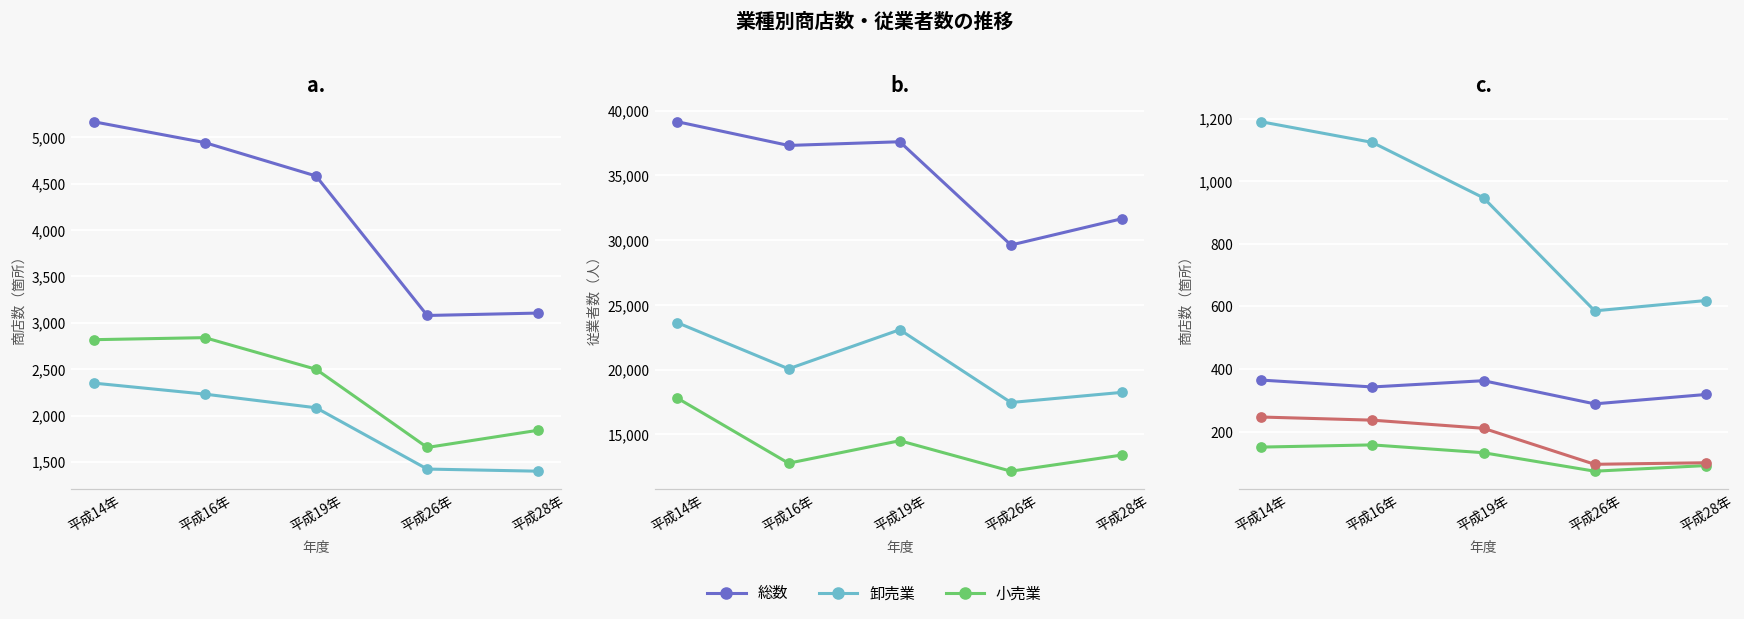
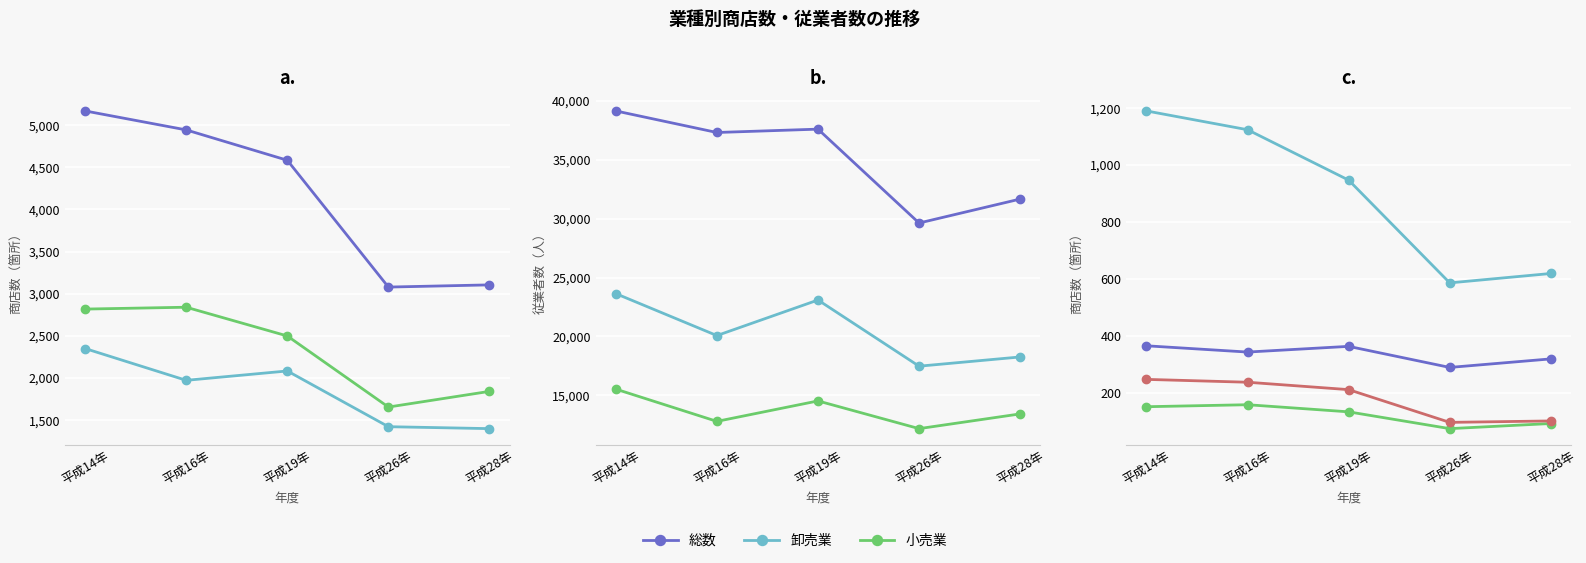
a., 卸売業, 平成16年: 2,200 -> 2,000
b., 小売業, 平成14年: 17,800 -> 15,500
